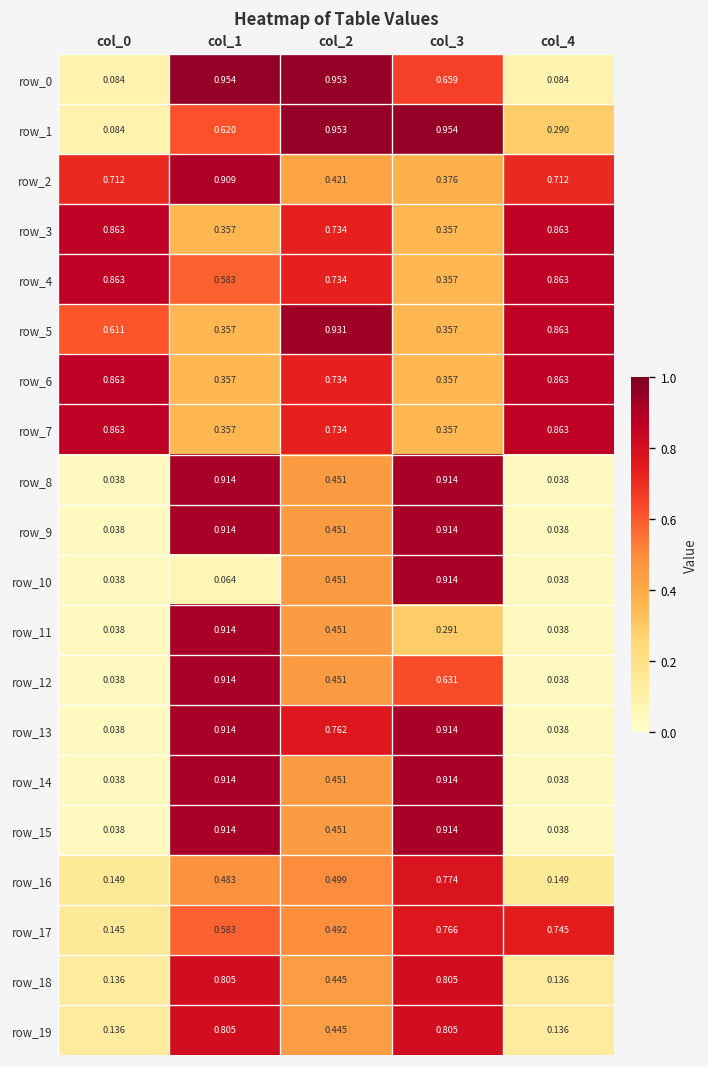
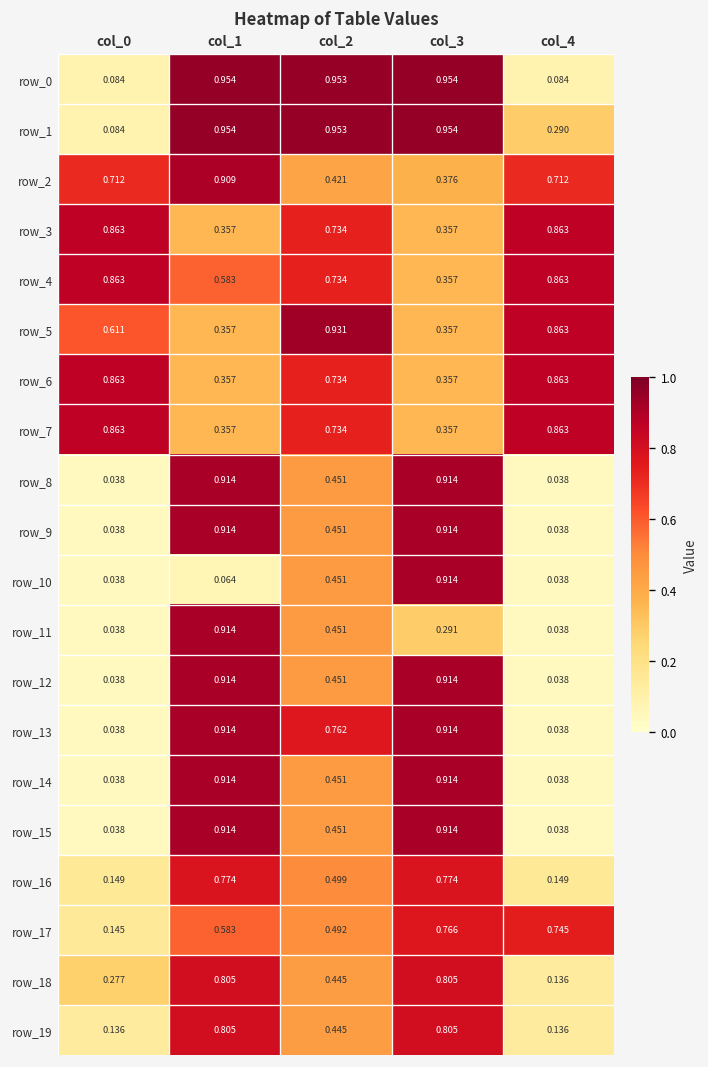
row_0, col_3: 0.659 -> 0.954
row_1, col_1: 0.620 -> 0.954
row_12, col_3: 0.631 -> 0.914
row_16, col_1: 0.483 -> 0.774
row_18, col_0: 0.136 -> 0.277
